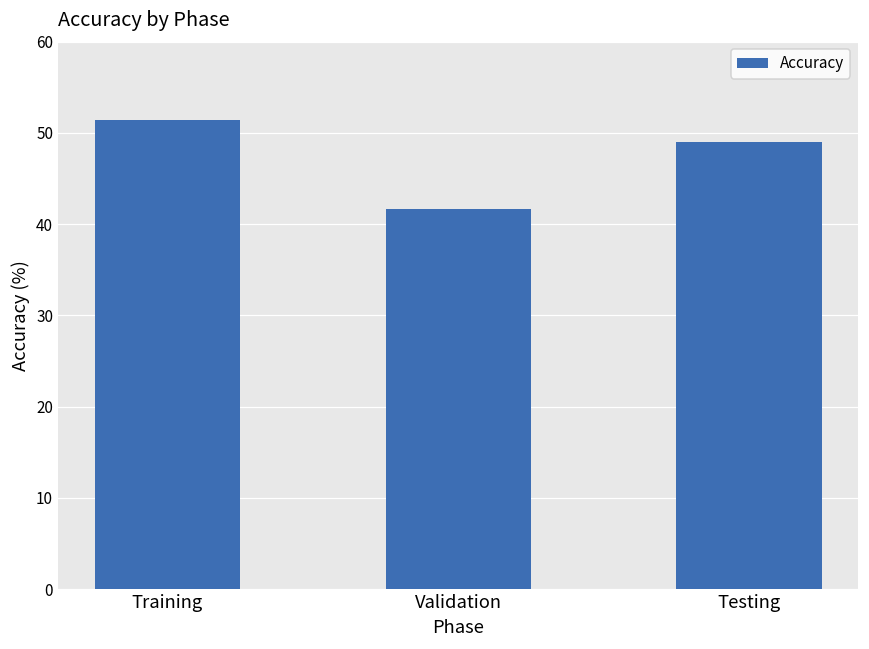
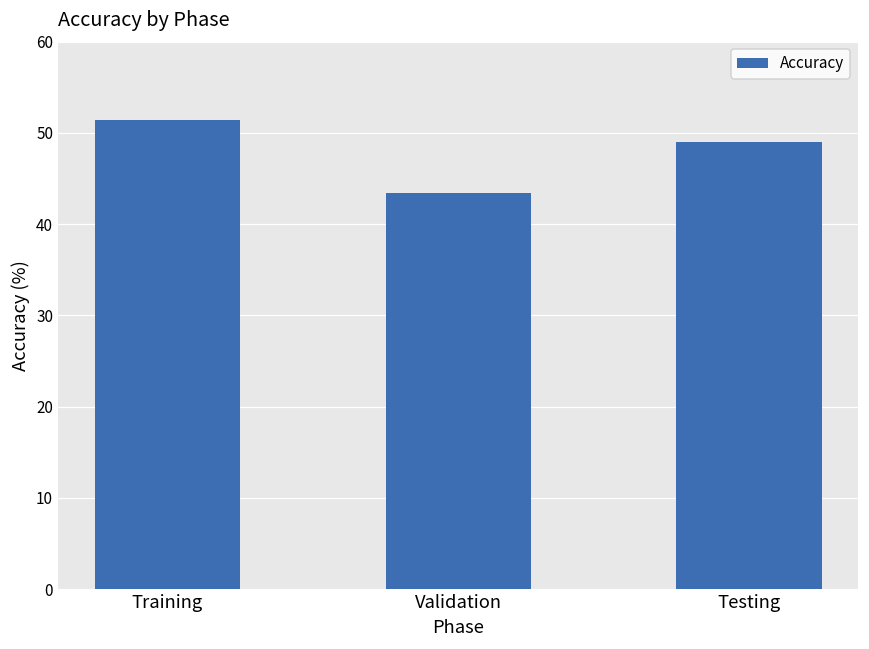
Validation: 42 -> 43
